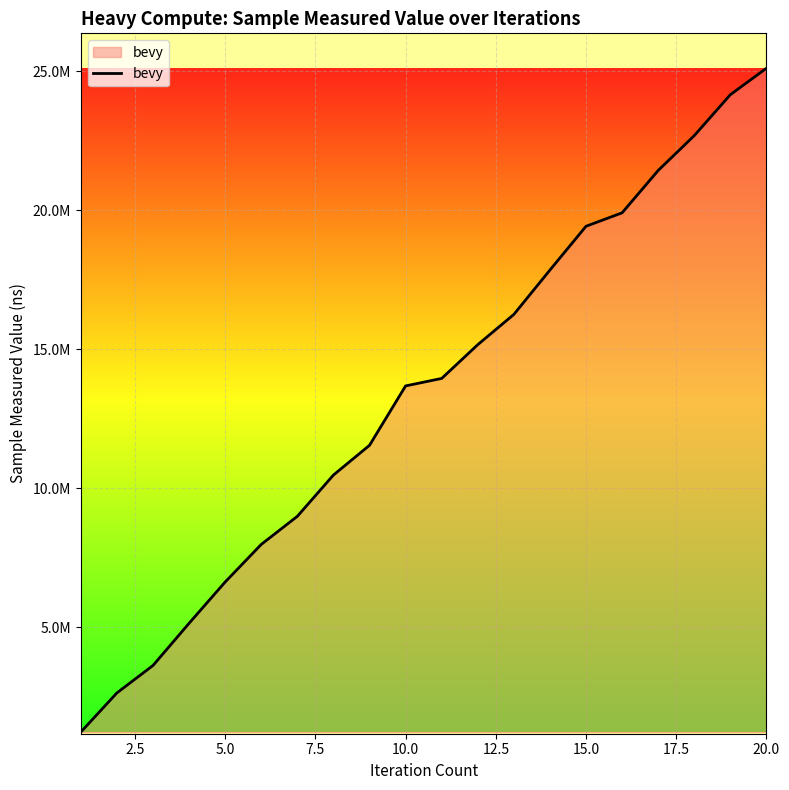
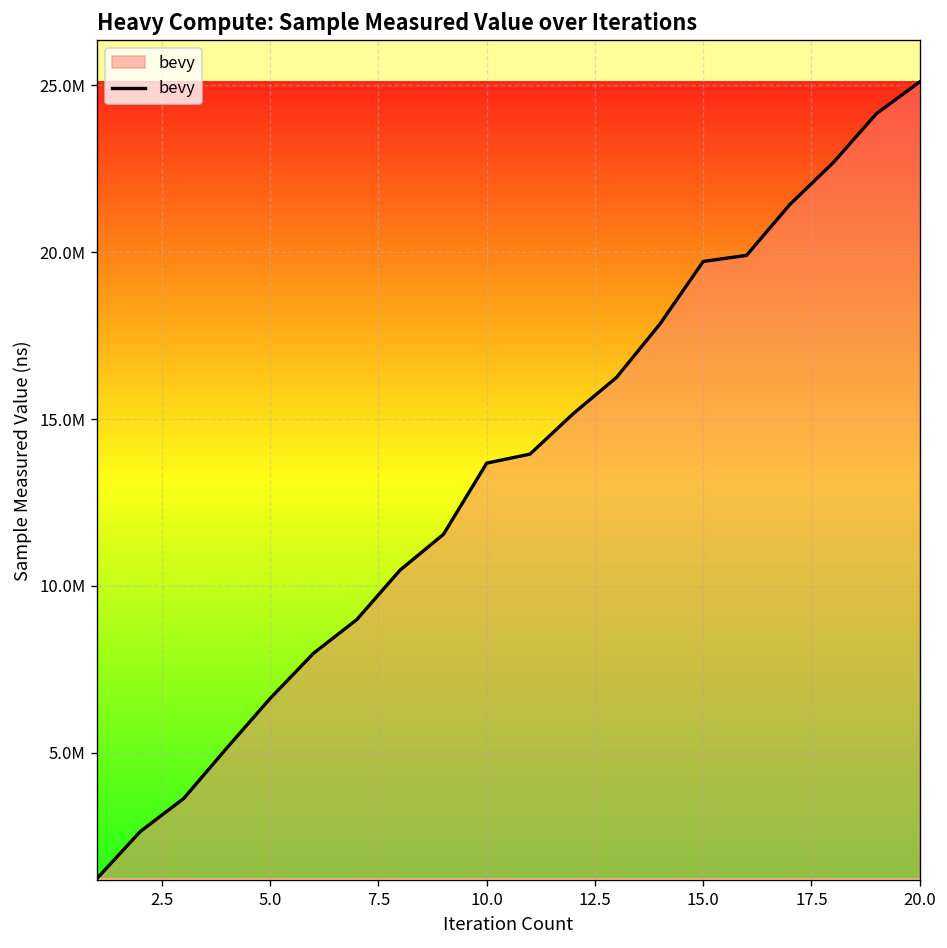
15.0: 19400000 -> 19700000
